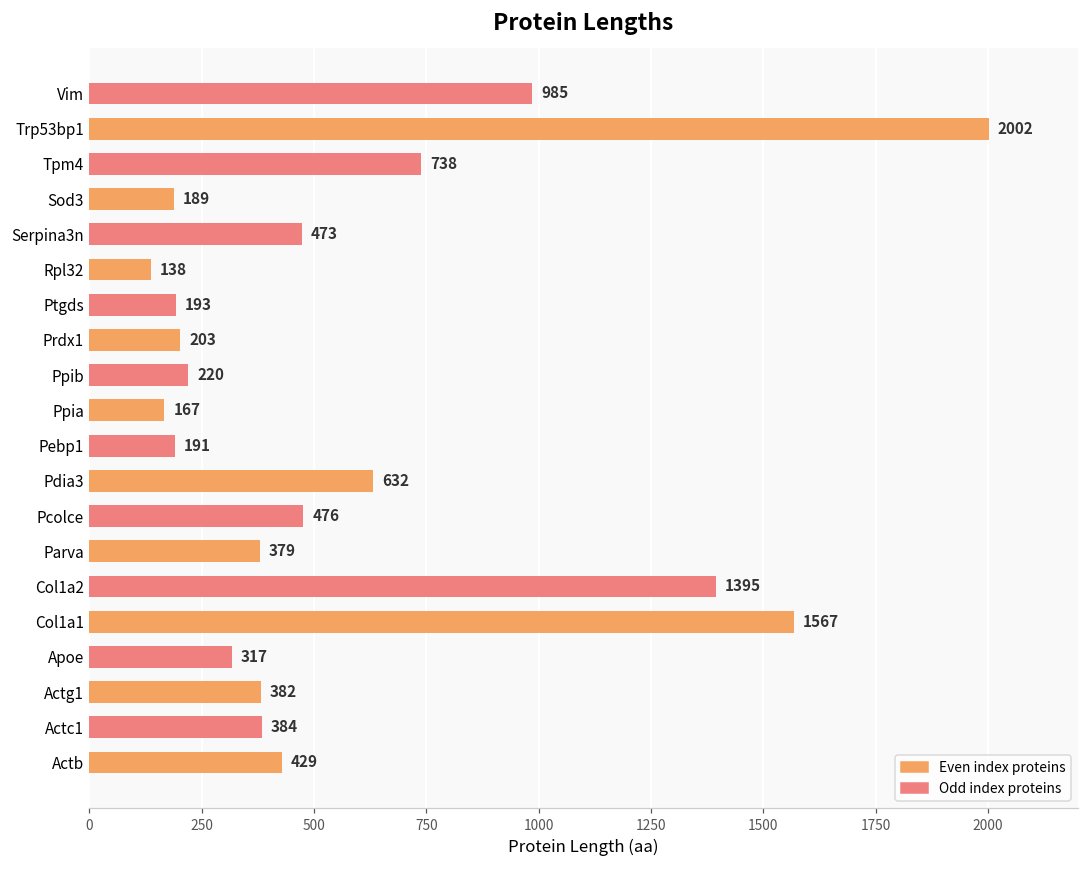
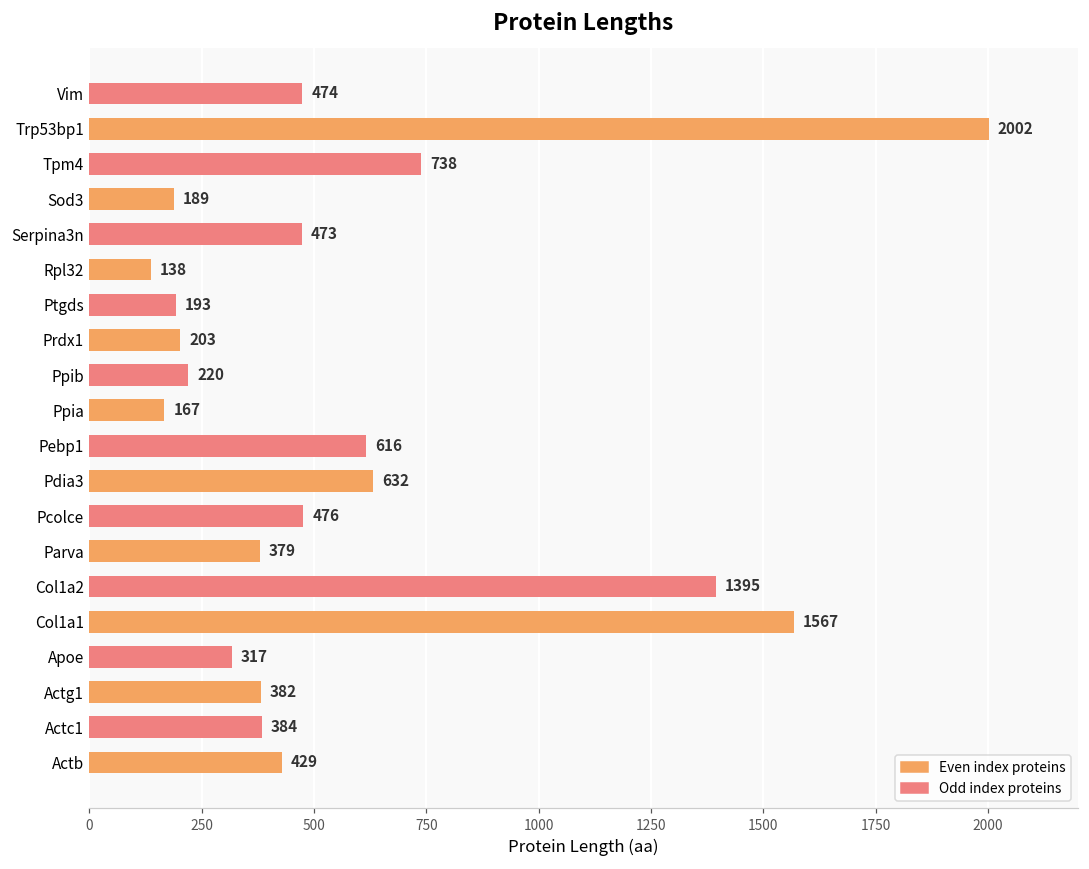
Vim: 985 -> 474
Pebp1: 191 -> 616
